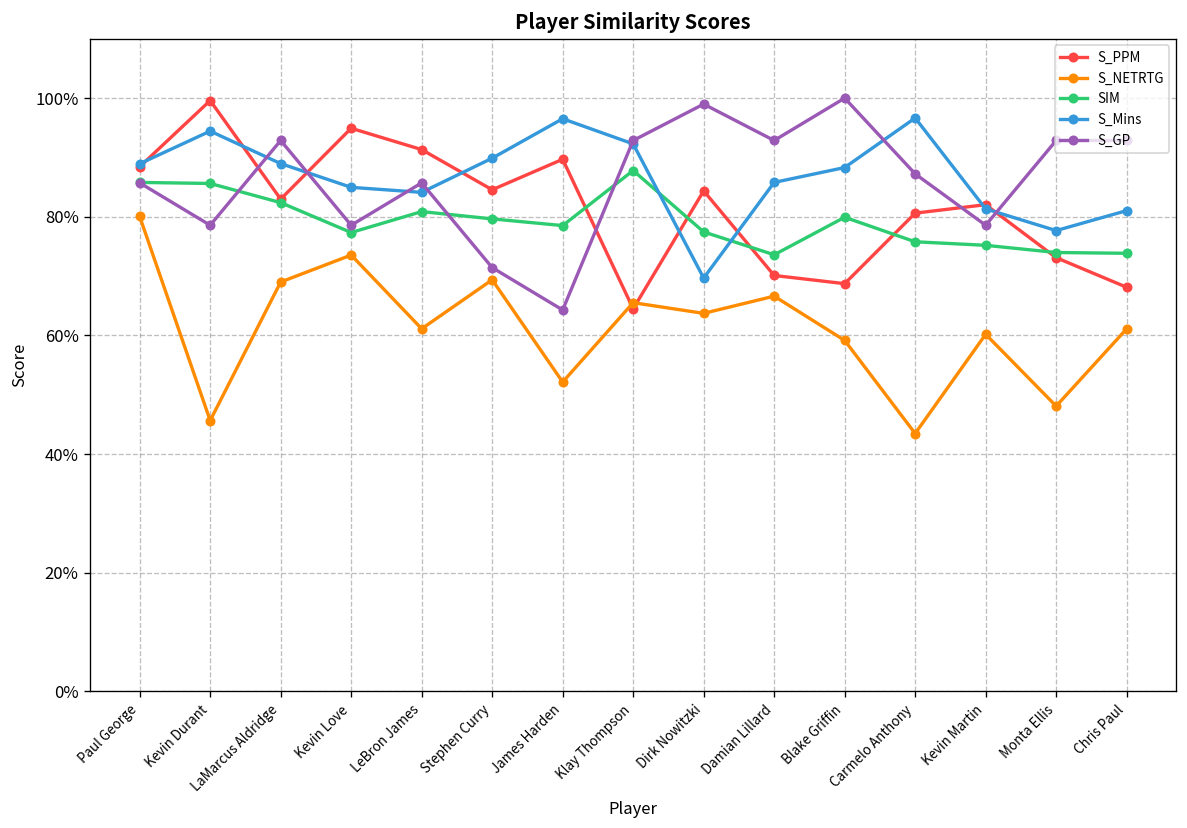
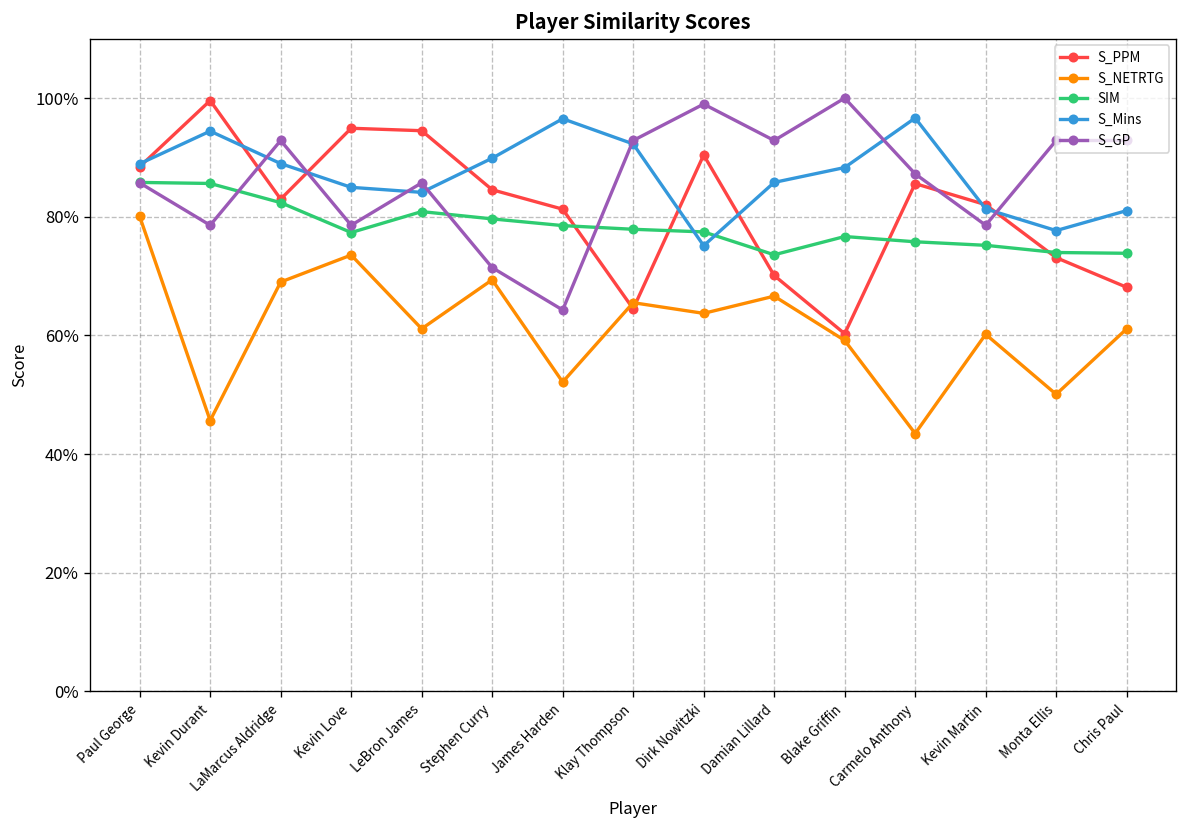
S_PPM, LeBron James: 91% -> 95%
S_PPM, James Harden: 90% -> 81%
SIM, Klay Thompson: 88% -> 78%
S_PPM, Dirk Nowitzki: 84% -> 90%
S_Mins, Dirk Nowitzki: 70% -> 75%
S_PPM, Blake Griffin: 69% -> 60%
SIM, Blake Griffin: 80% -> 77%
S_PPM, Carmelo Anthony: 81% -> 86%
S_NETRTG, Monta Ellis: 48% -> 50%
